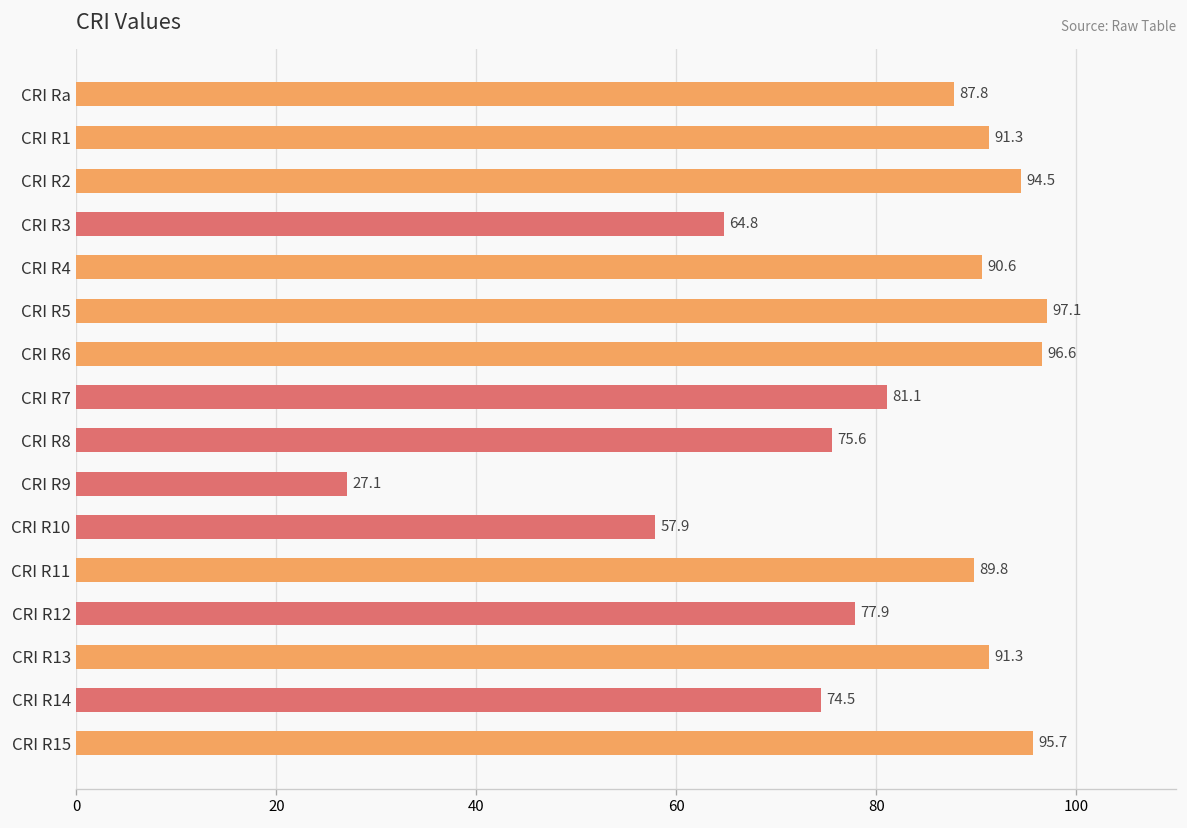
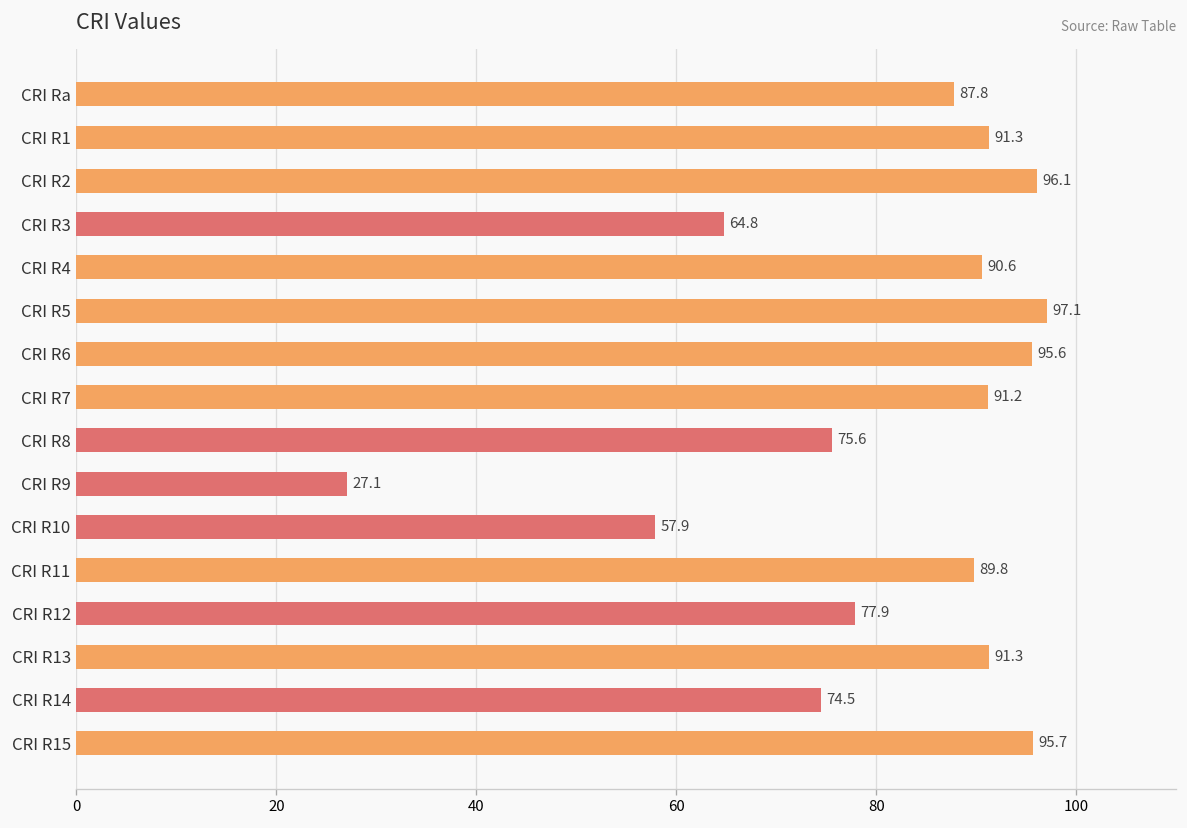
CRI R2: 94.5 -> 96.1
CRI R6: 96.6 -> 95.6
CRI R7: 81.1 -> 91.2
